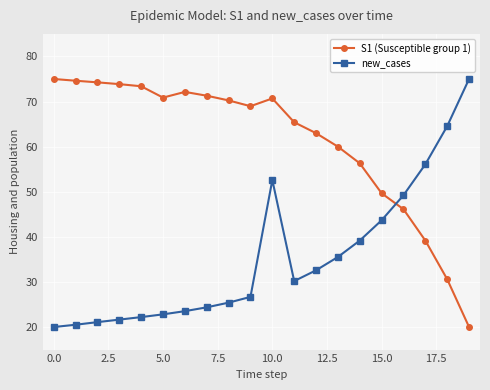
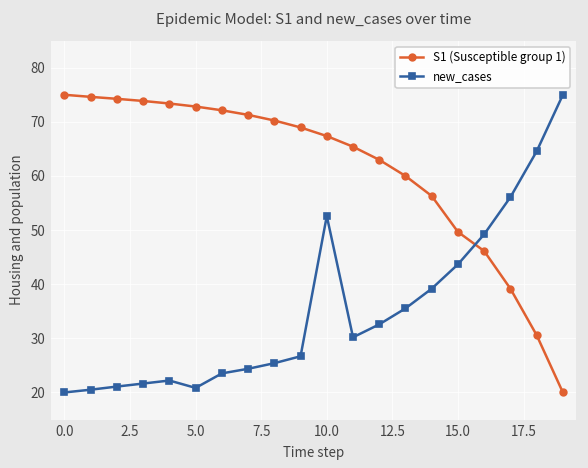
S1 (Susceptible group 1), 5.0: 71 -> 73
new_cases, 5.0: 23 -> 21
S1 (Susceptible group 1), 10.0: 71 -> 67
